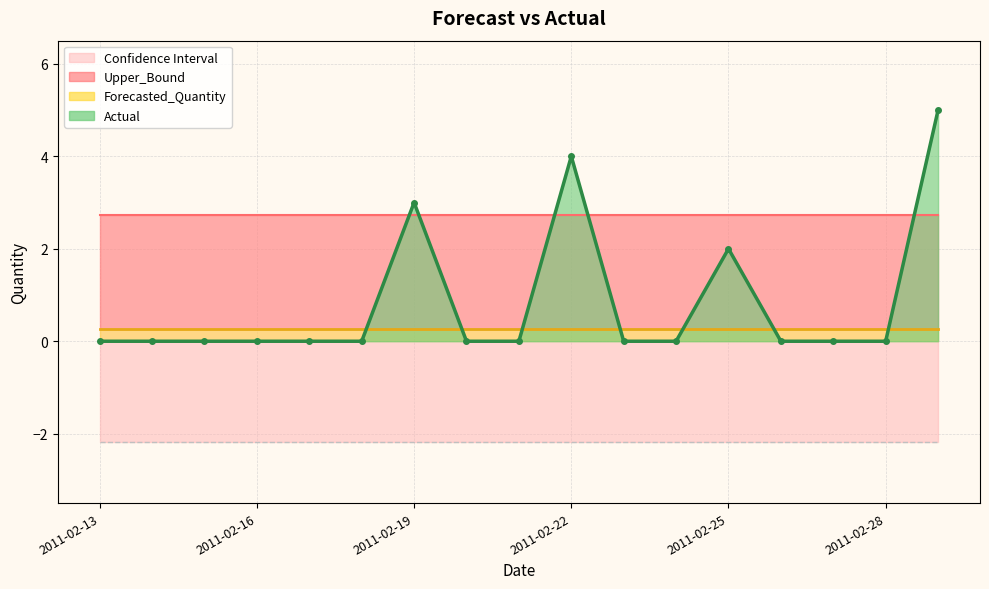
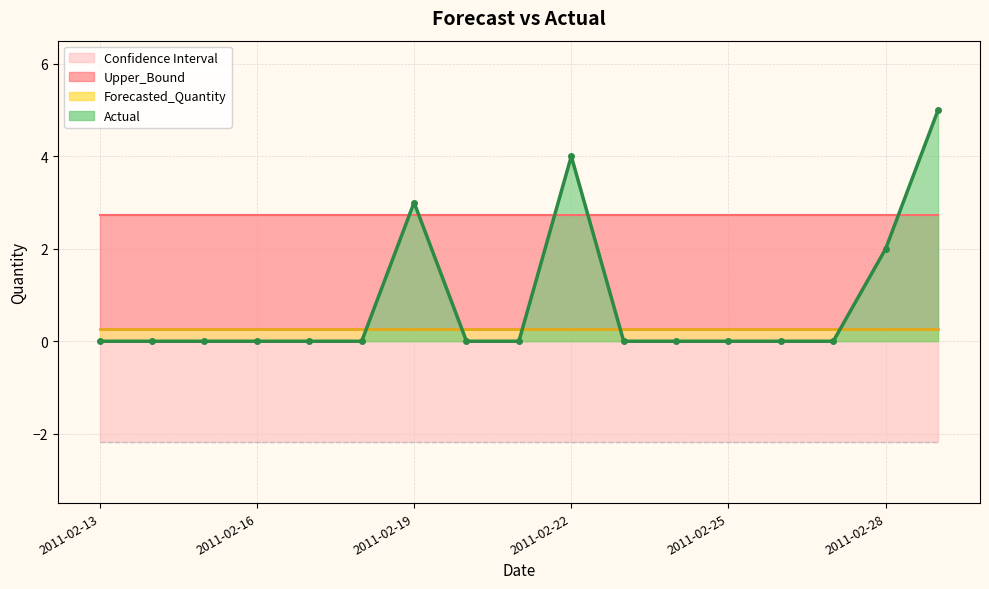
Actual, 2011-02-25: 2 -> 0
Actual, 2011-02-28: 0 -> 2
